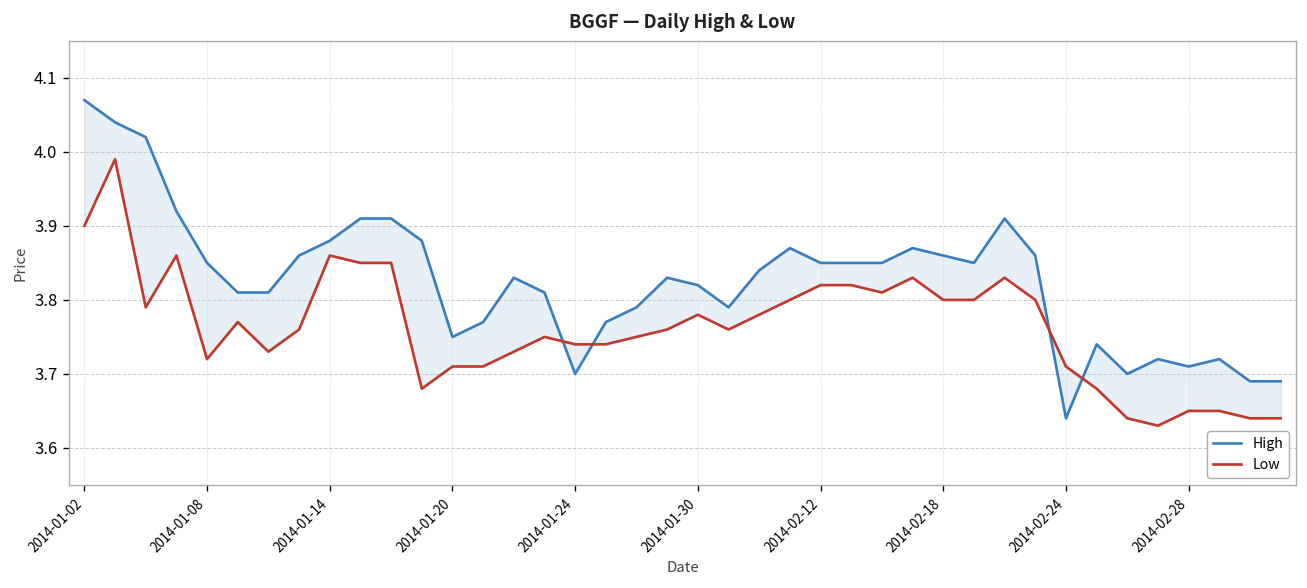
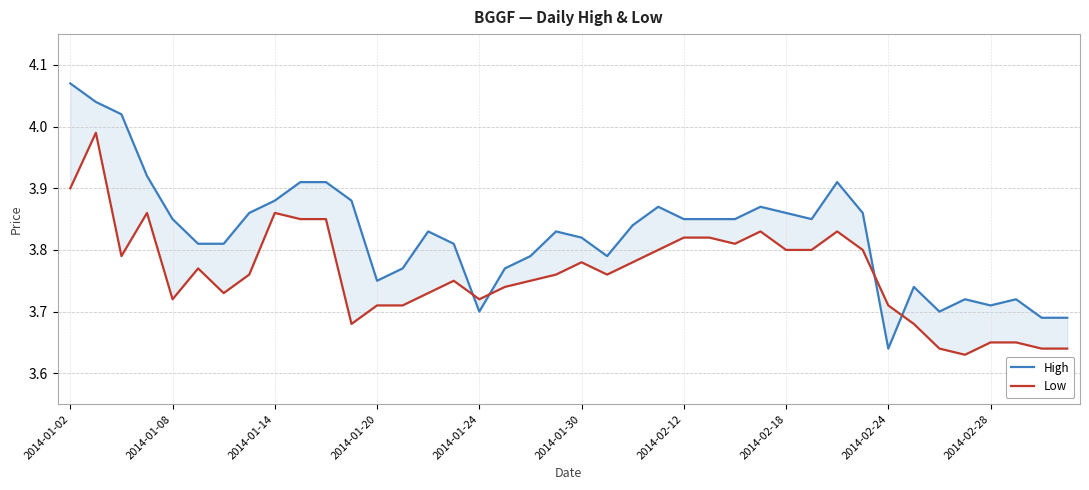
Low, 2014-01-24: 3.74 -> 3.72
